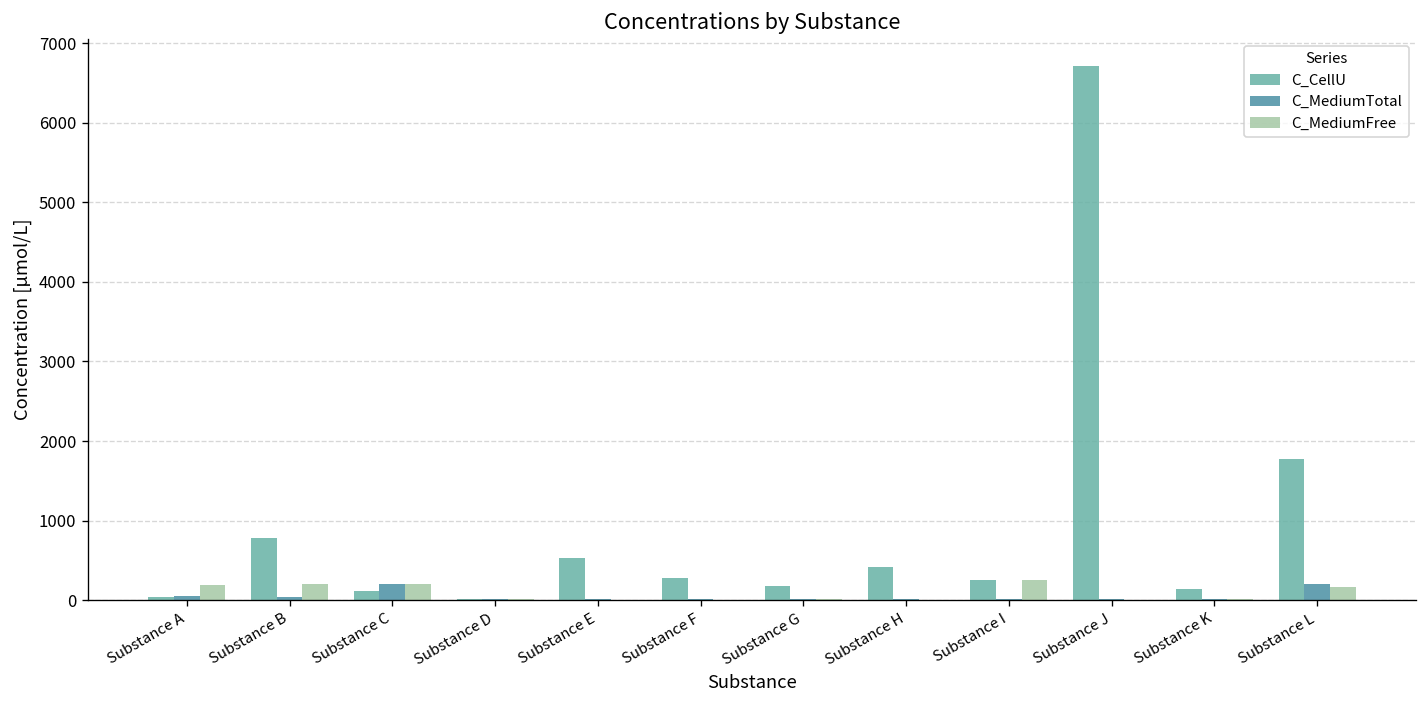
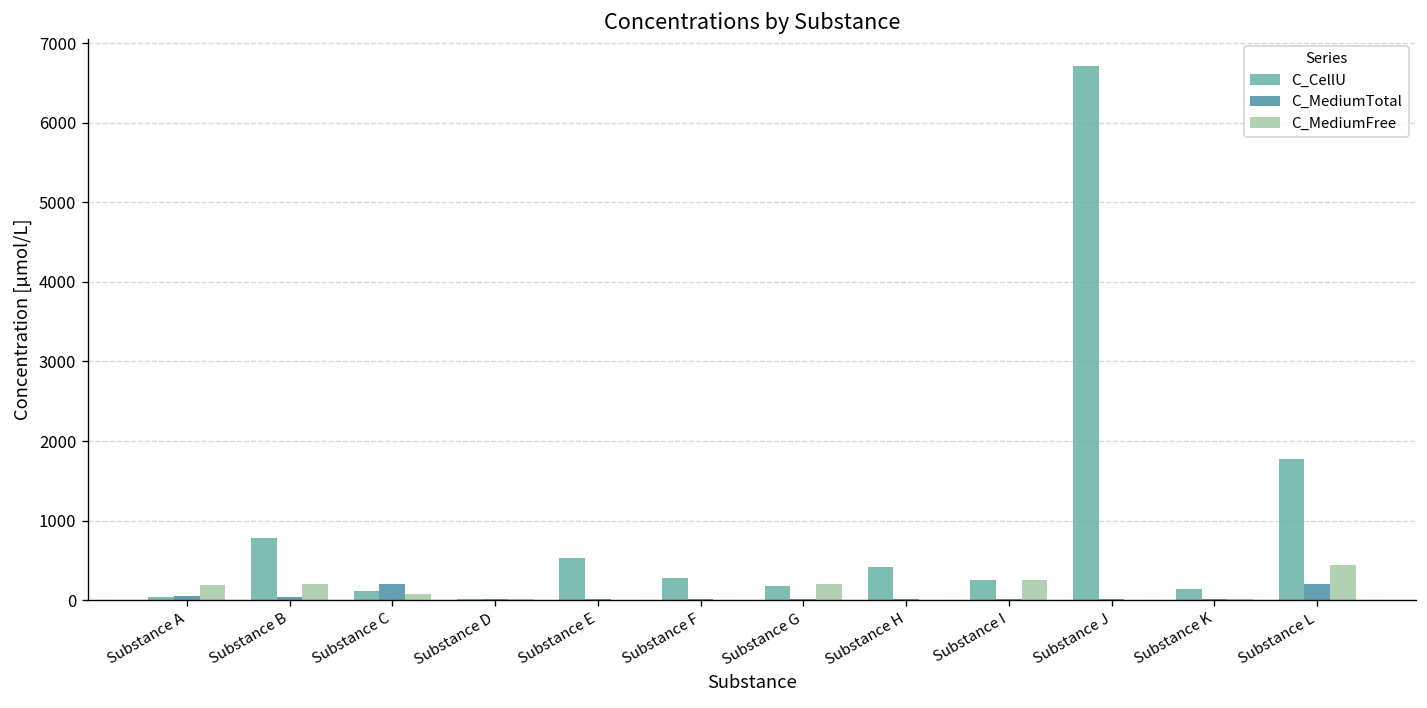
C_MediumFree, Substance C: 200 -> 100
C_MediumFree, Substance G: 0 -> 200
C_MediumFree, Substance L: 200 -> 400
